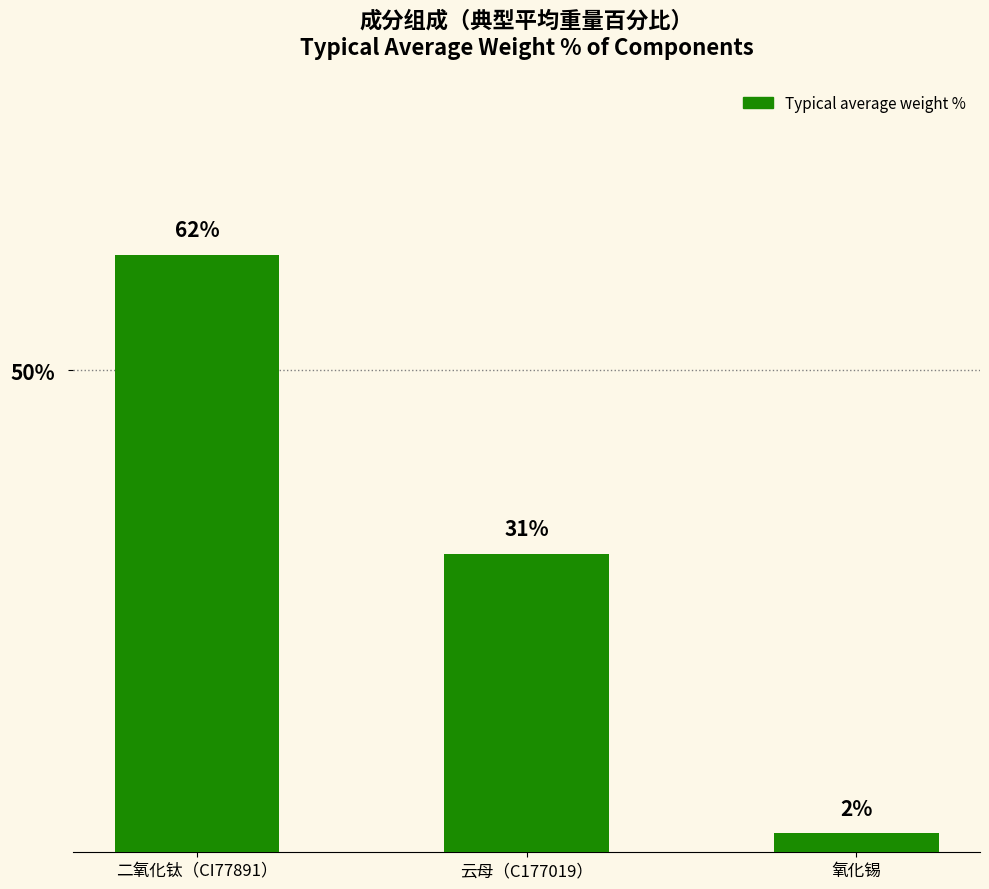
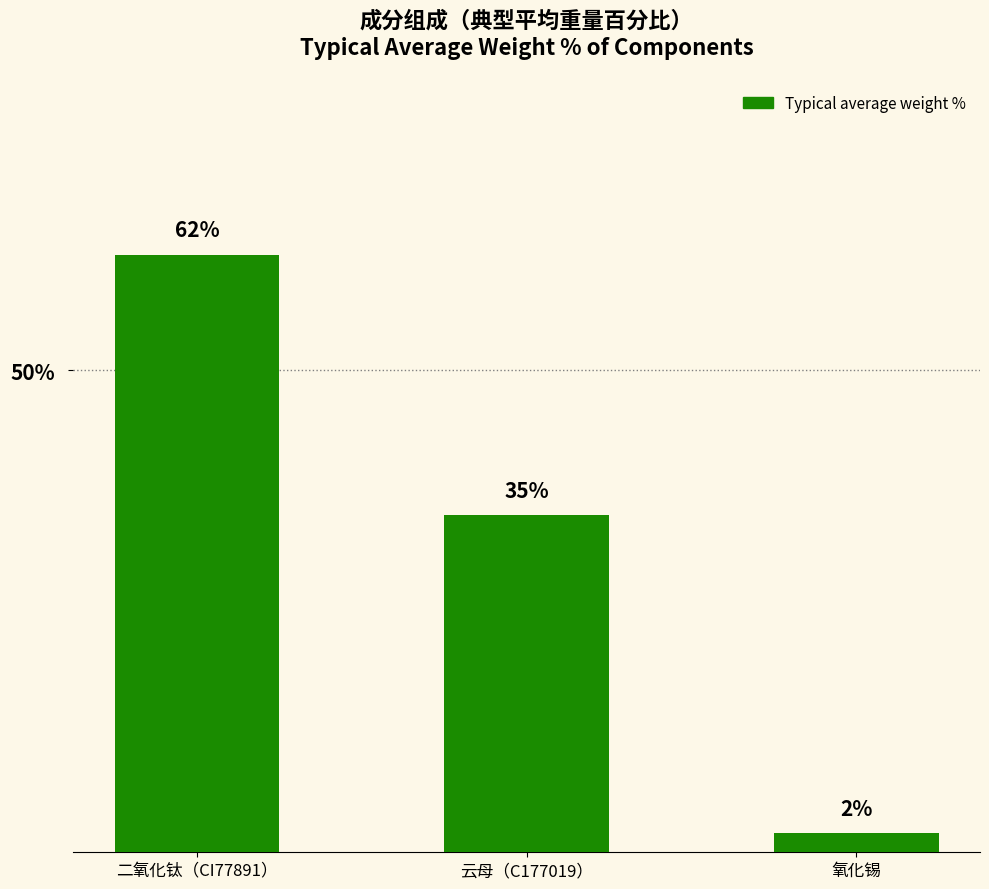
云母（C177019）: 31% -> 35%
